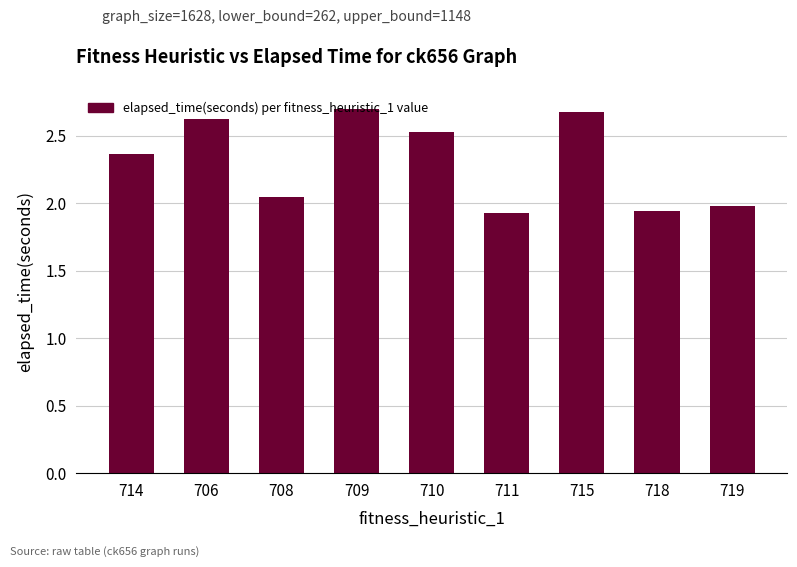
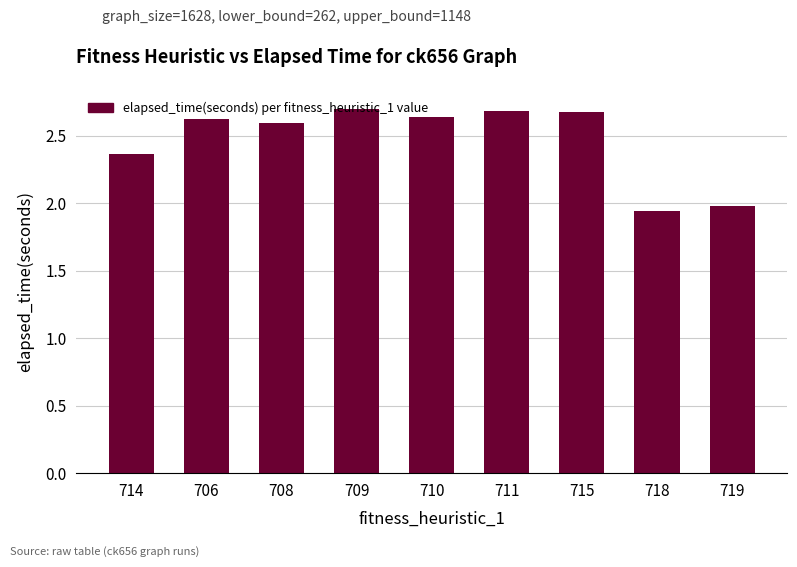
708: 2.05 -> 2.59
710: 2.53 -> 2.64
711: 1.93 -> 2.69
